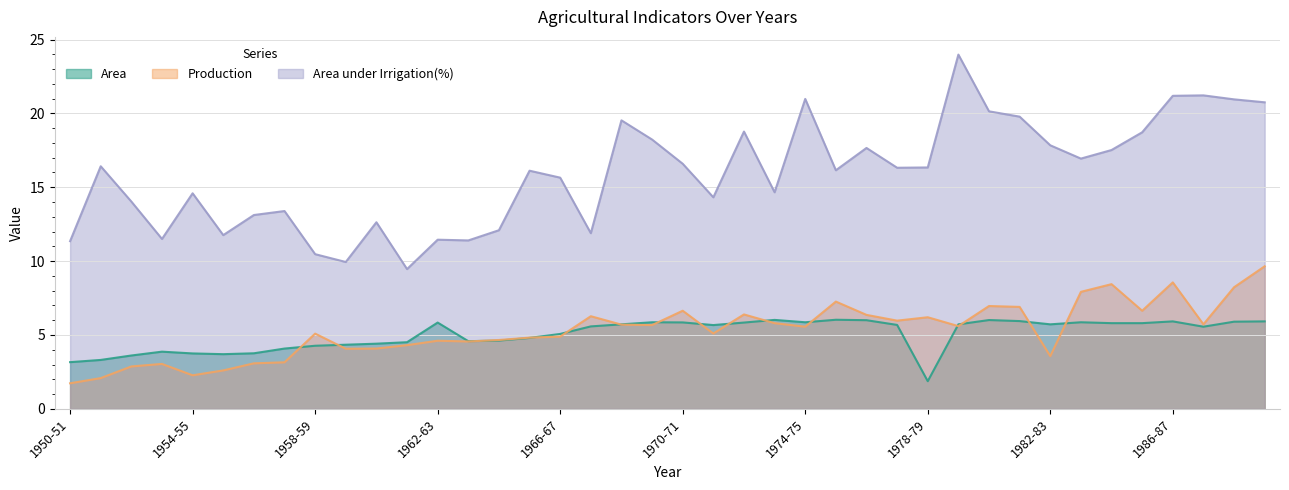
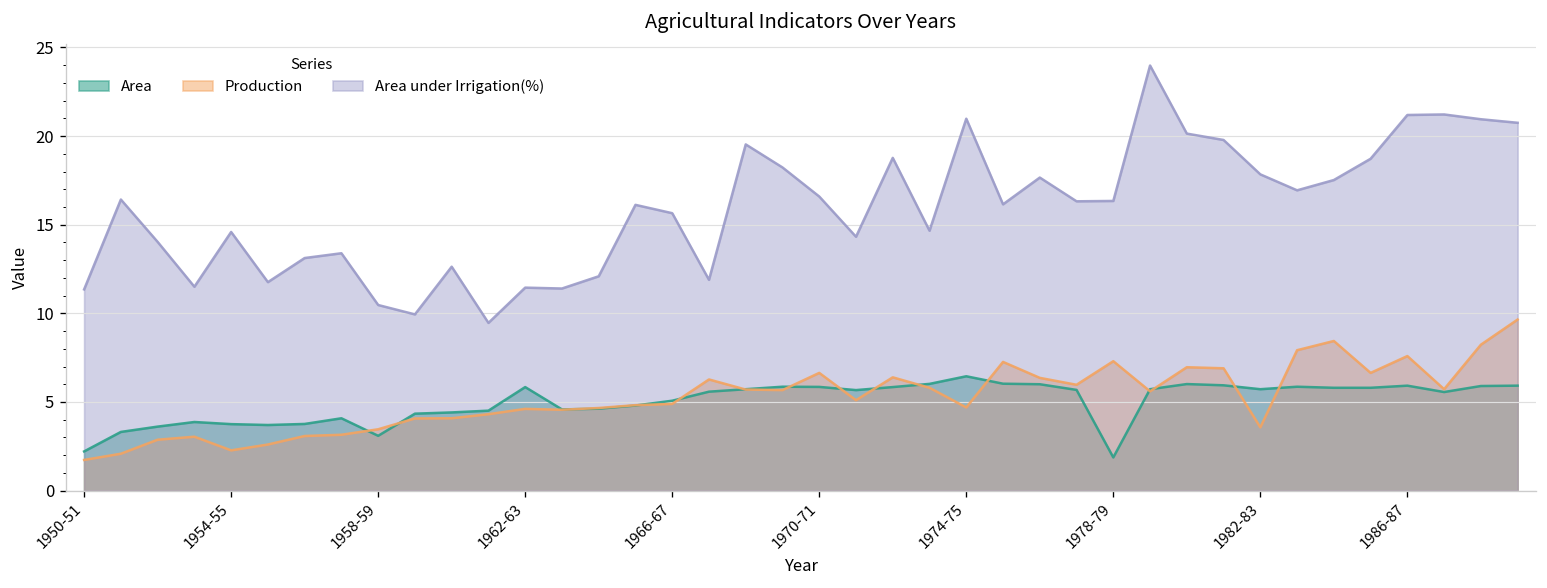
Area, 1950-51: 3.2 -> 2.2
Area, 1958-59: 4.3 -> 3.1
Production, 1958-59: 5.1 -> 3.5
Area, 1974-75: 5.9 -> 6.5
Production, 1974-75: 5.6 -> 4.7
Production, 1978-79: 6.2 -> 7.3
Production, 1986-87: 8.6 -> 7.6
